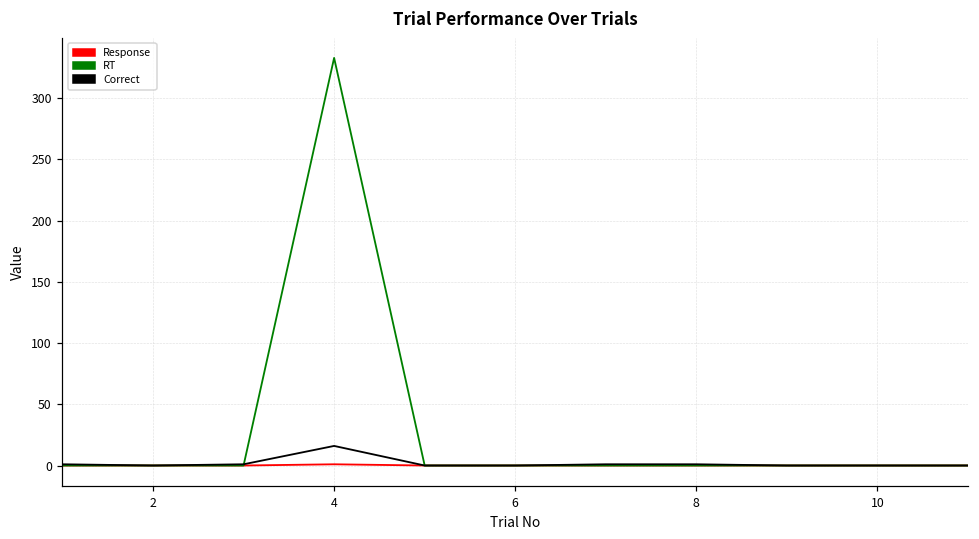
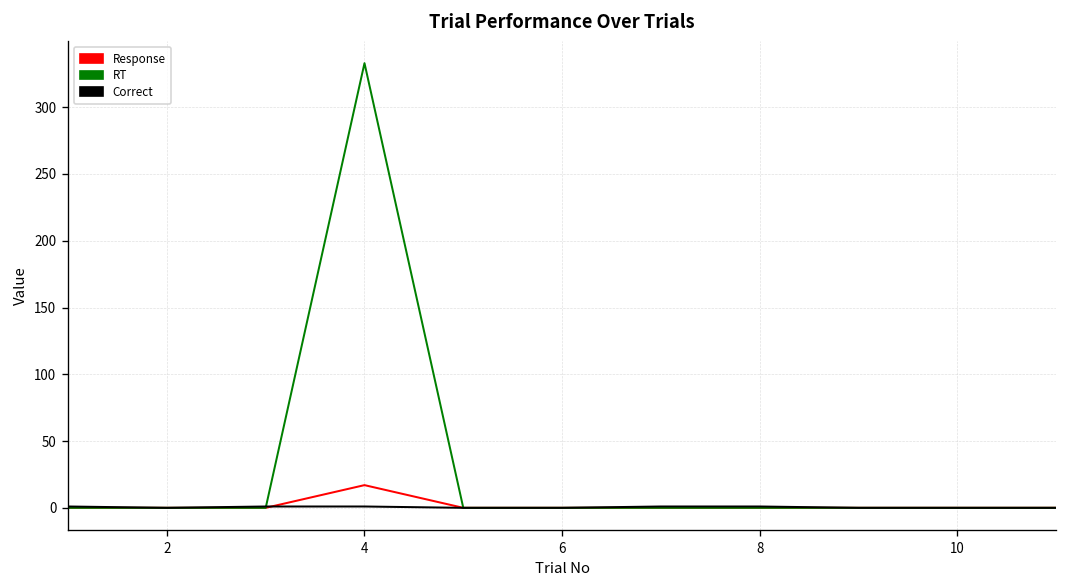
Response, 4: 1 -> 17
Correct, 4: 16 -> 1
